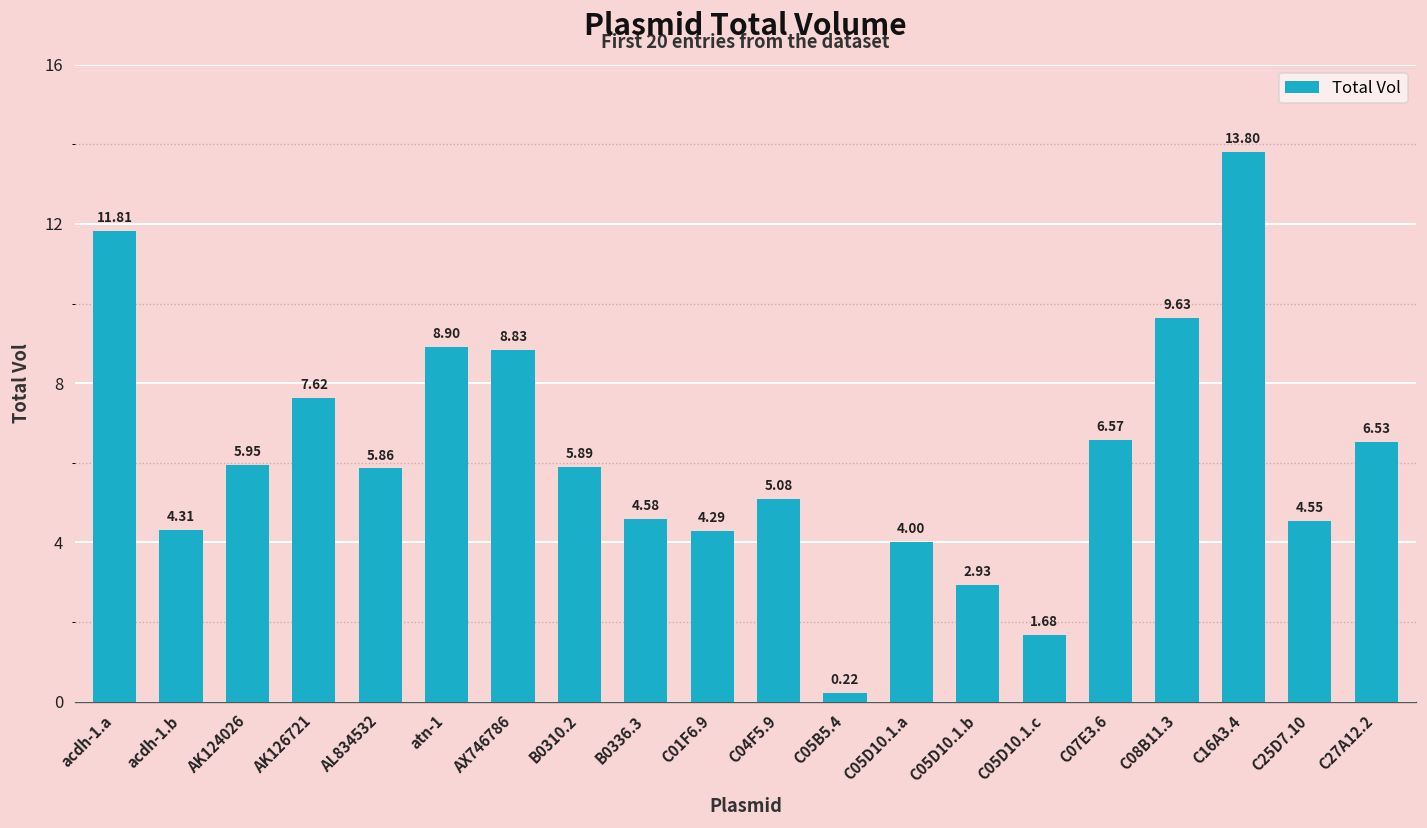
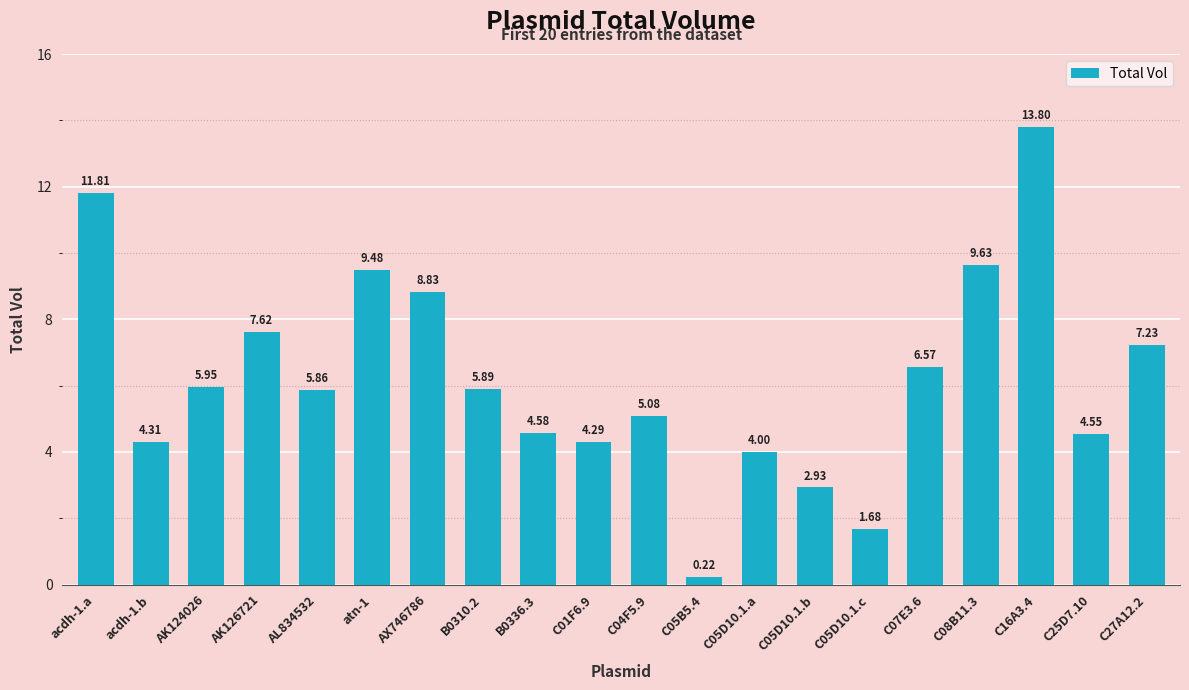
atn-1: 8.90 -> 9.48
C27A12.2: 6.53 -> 7.23
